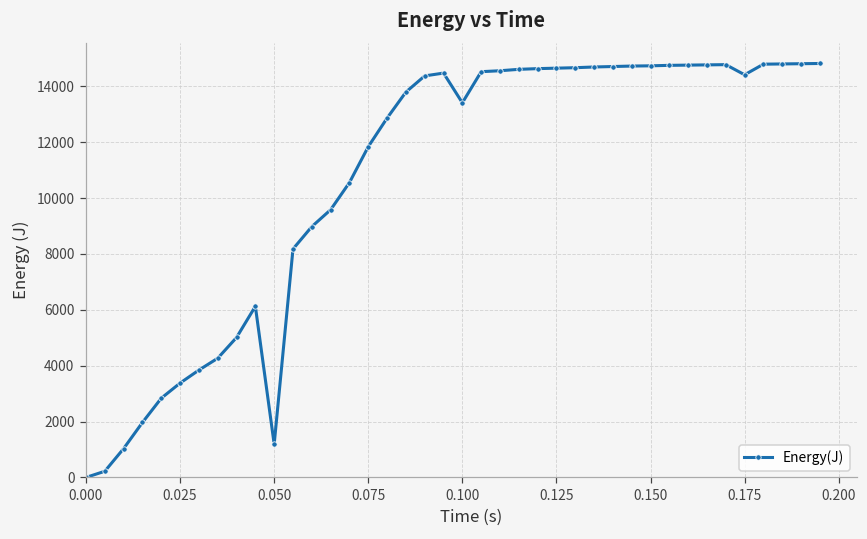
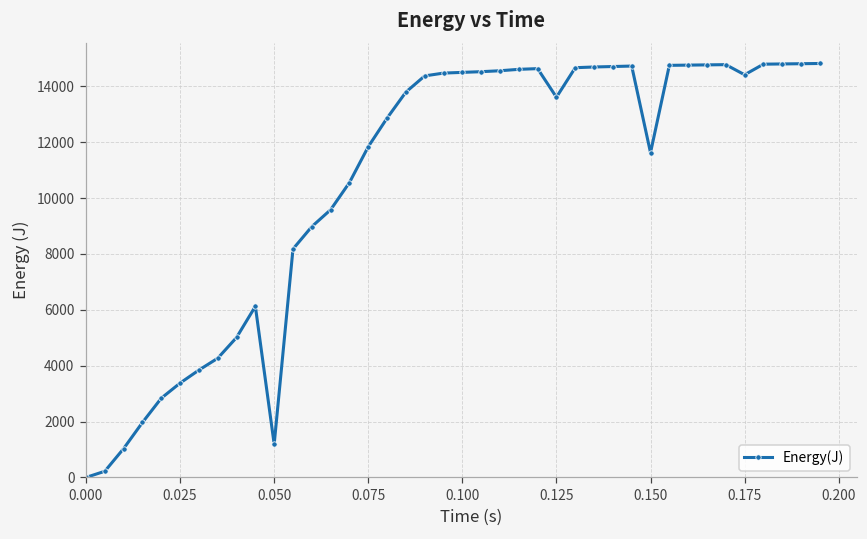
0.100: 13400 -> 14500
0.125: 14600 -> 13600
0.150: 14700 -> 11600
